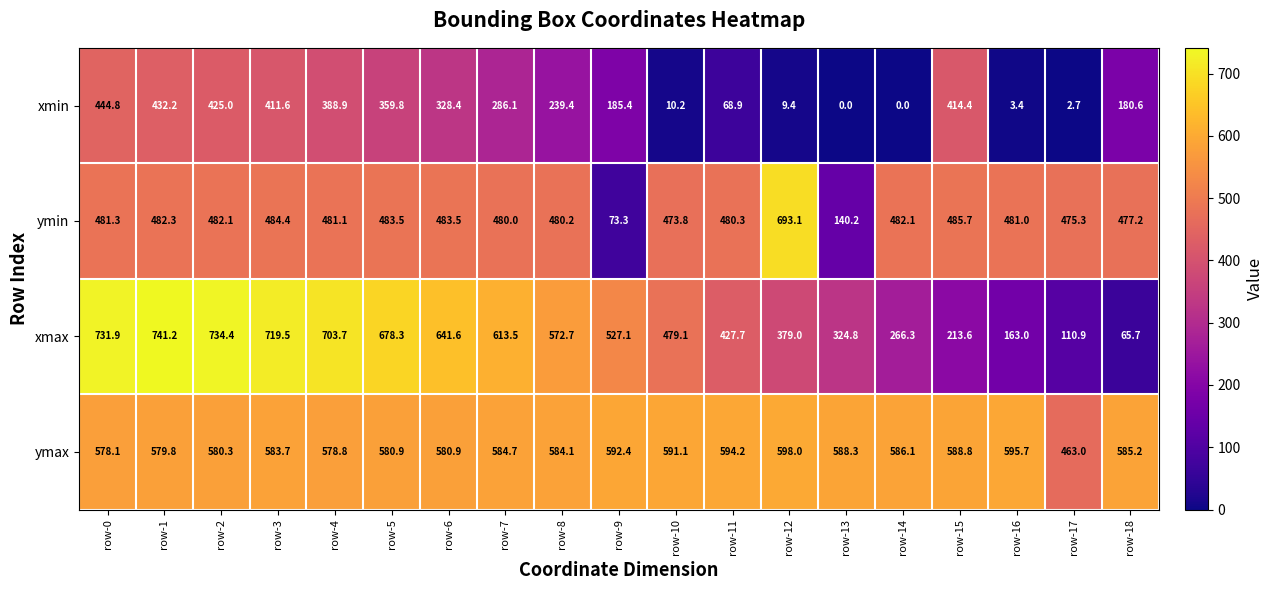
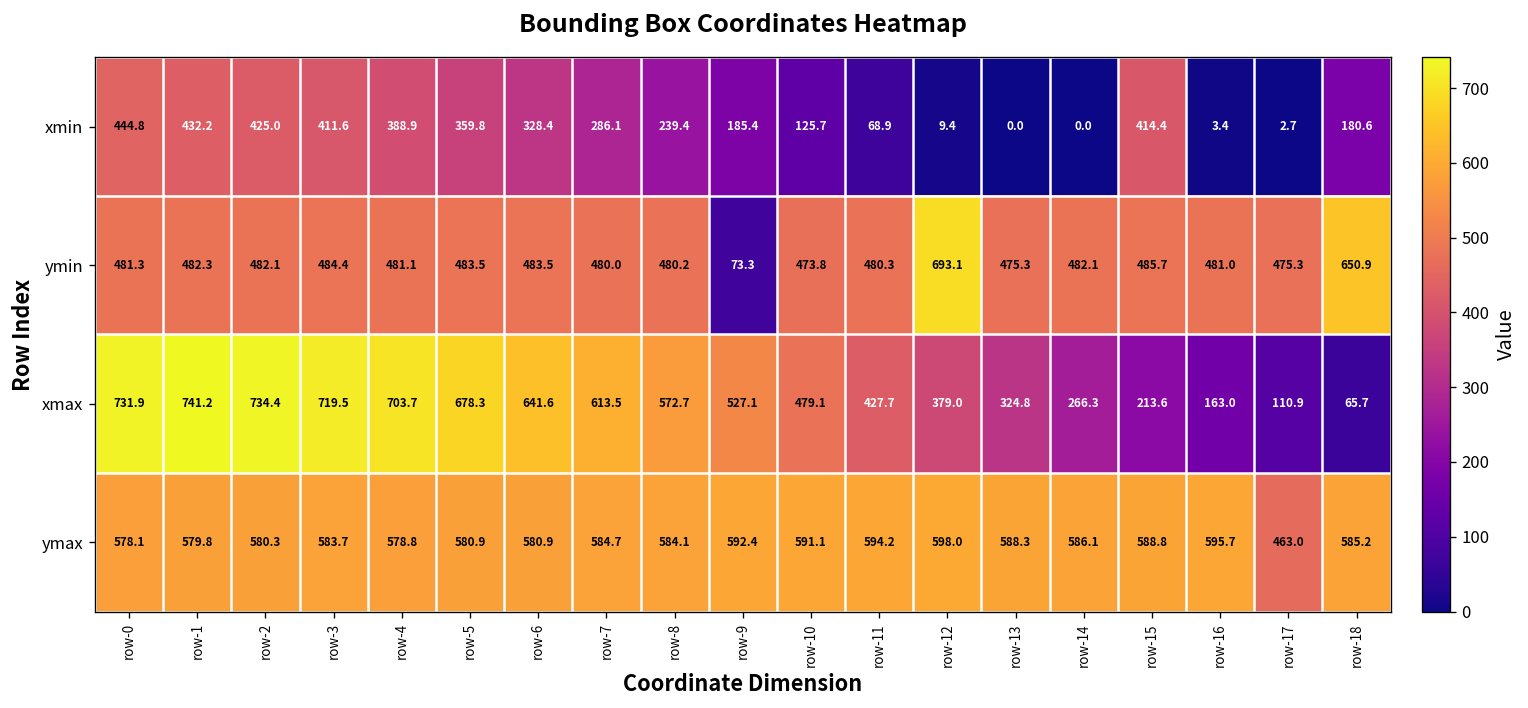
xmin, row-10: 10.2 -> 125.7
ymin, row-13: 140.2 -> 475.3
ymin, row-18: 477.2 -> 650.9
